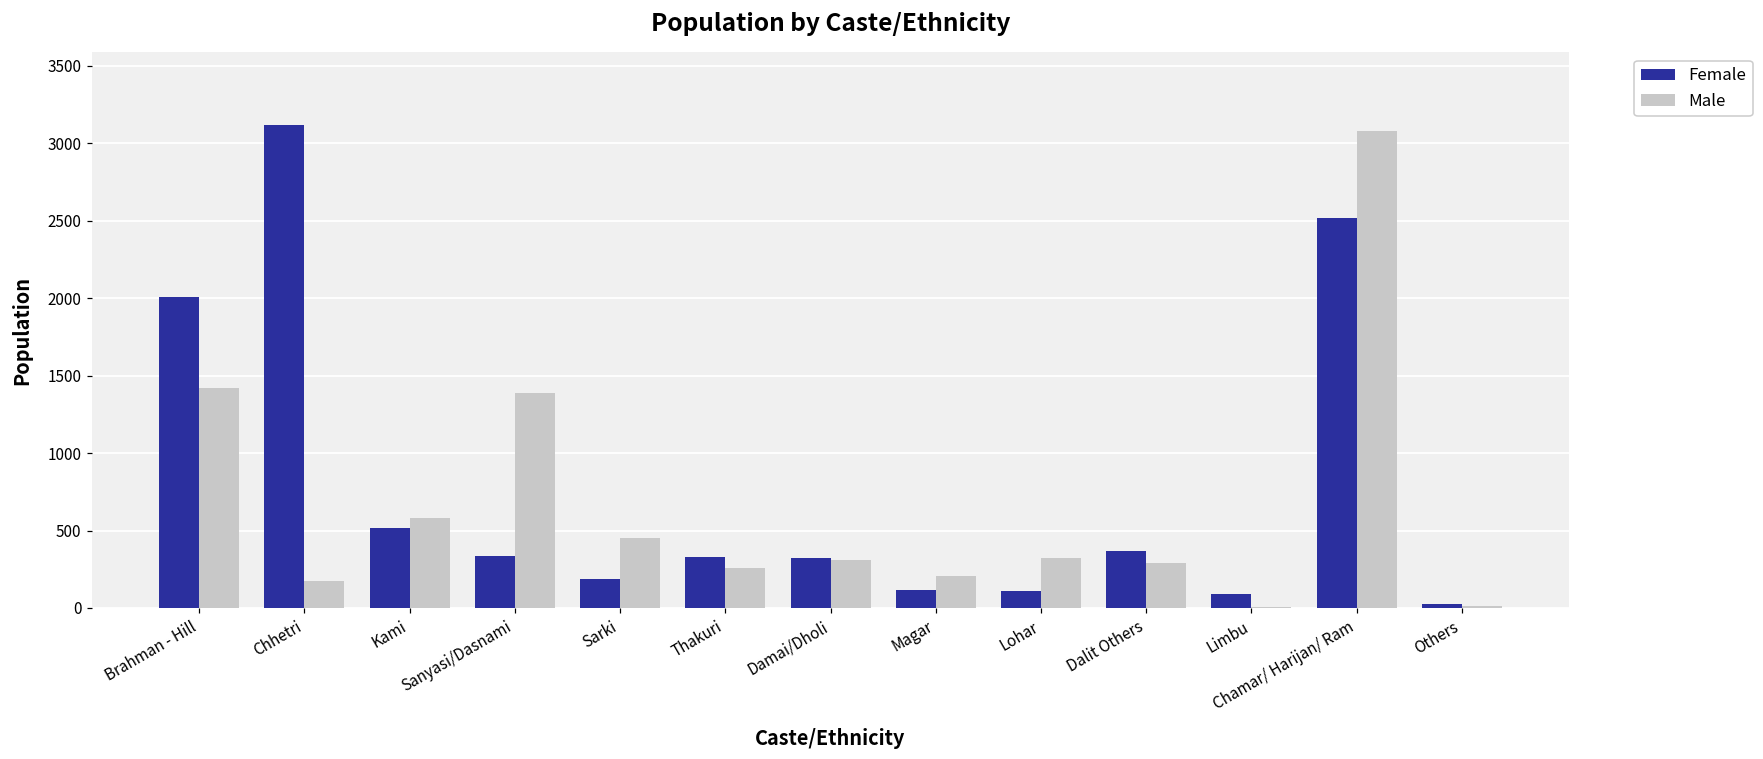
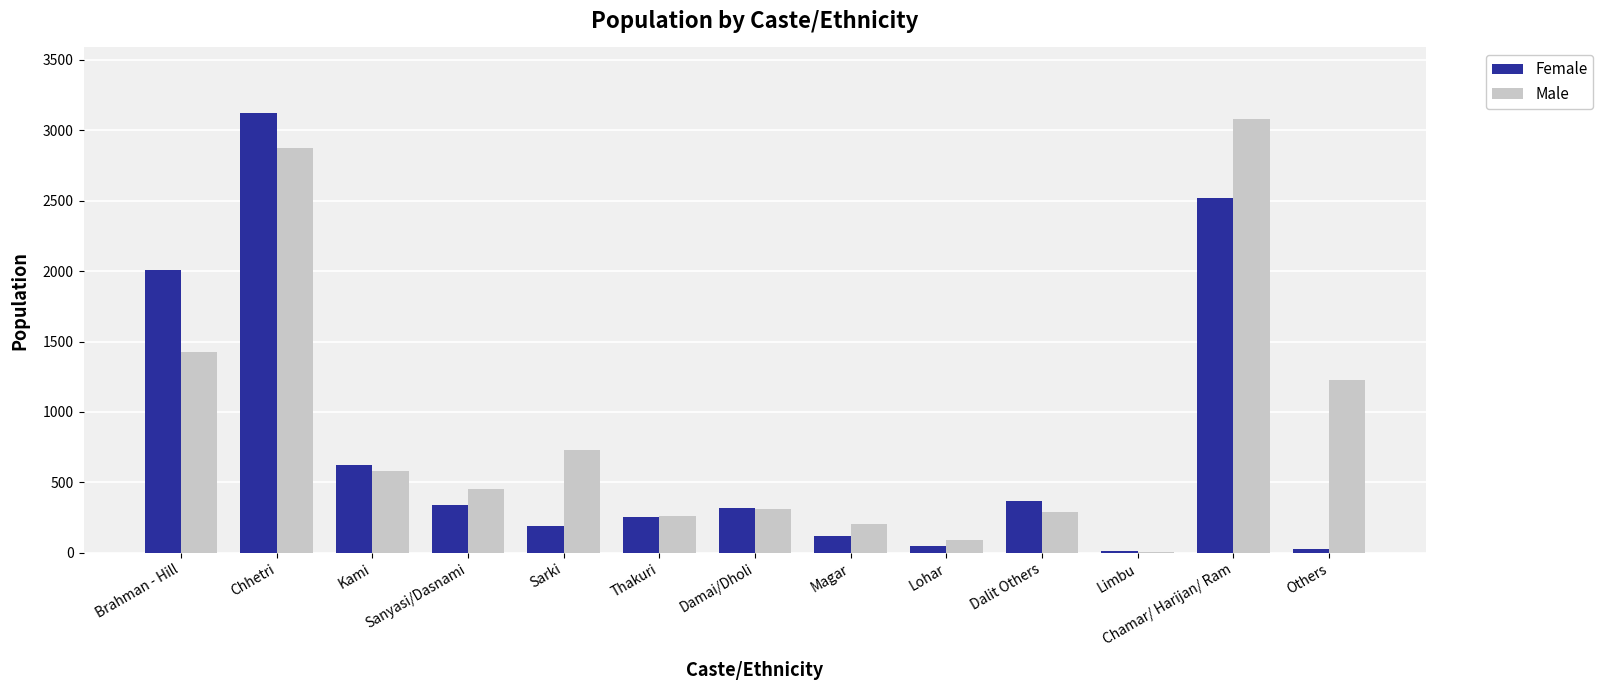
Male, Chhetri: 170 -> 2870
Female, Kami: 510 -> 620
Male, Sanyasi/Dasnami: 1390 -> 450
Male, Sarki: 460 -> 730
Female, Thakuri: 330 -> 260
Female, Lohar: 110 -> 50
Male, Lohar: 320 -> 90
Female, Limbu: 90 -> 20
Male, Others: 10 -> 1230
